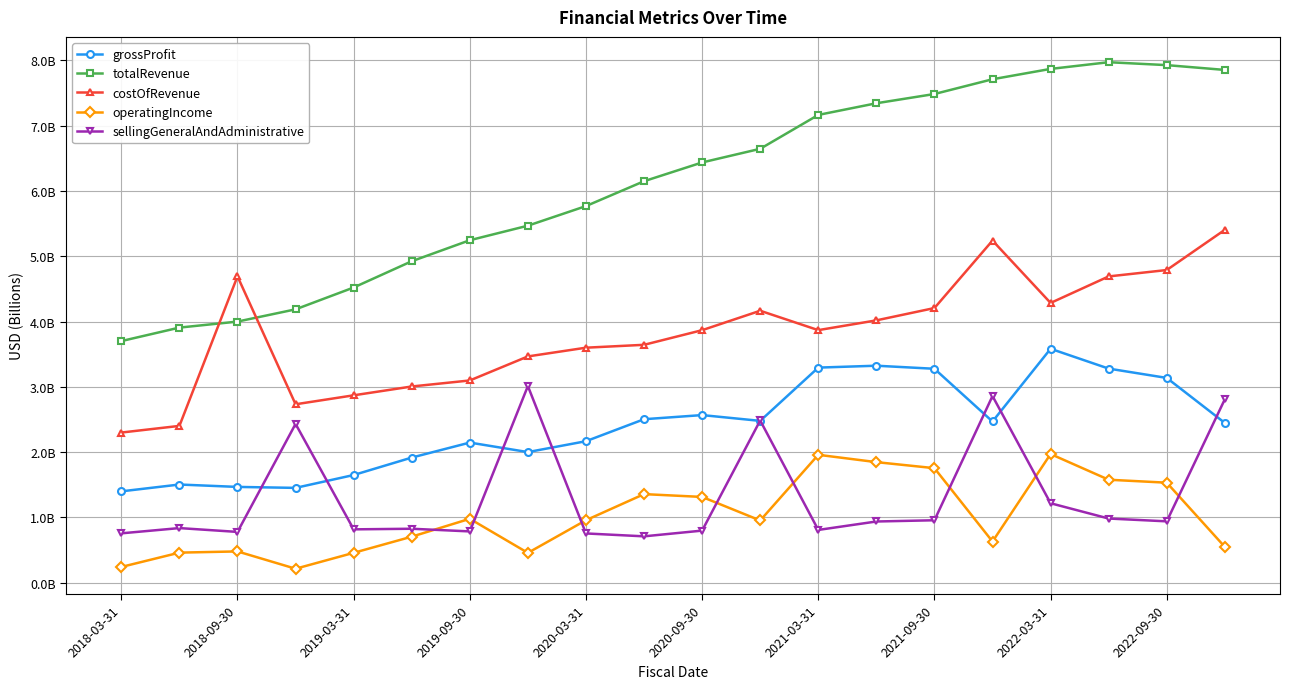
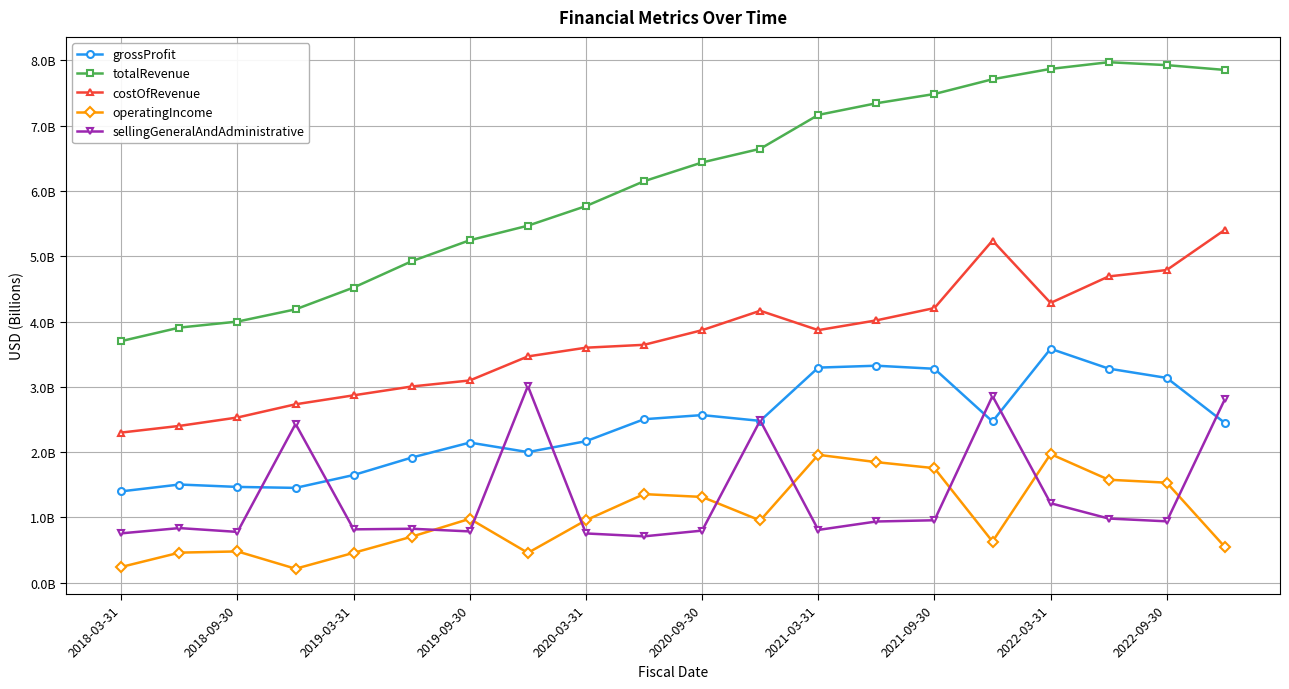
costOfRevenue, 2018-09-30: 4700000000 -> 2500000000
